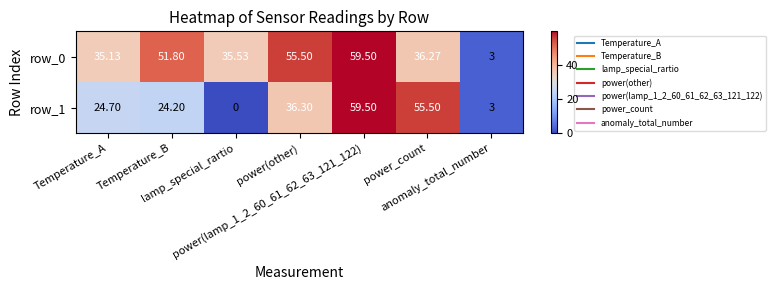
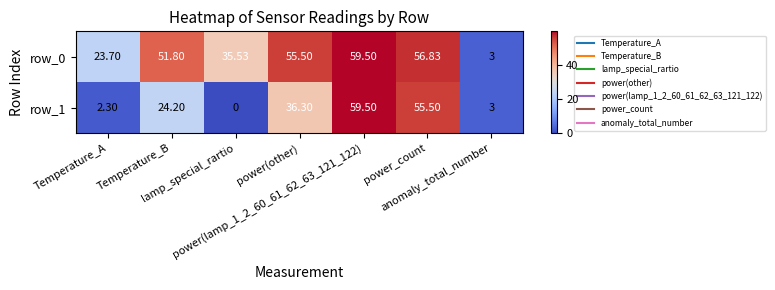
row_0, Temperature_A: 35.13 -> 23.70
row_0, power_count: 36.27 -> 56.83
row_1, Temperature_A: 24.70 -> 2.30
